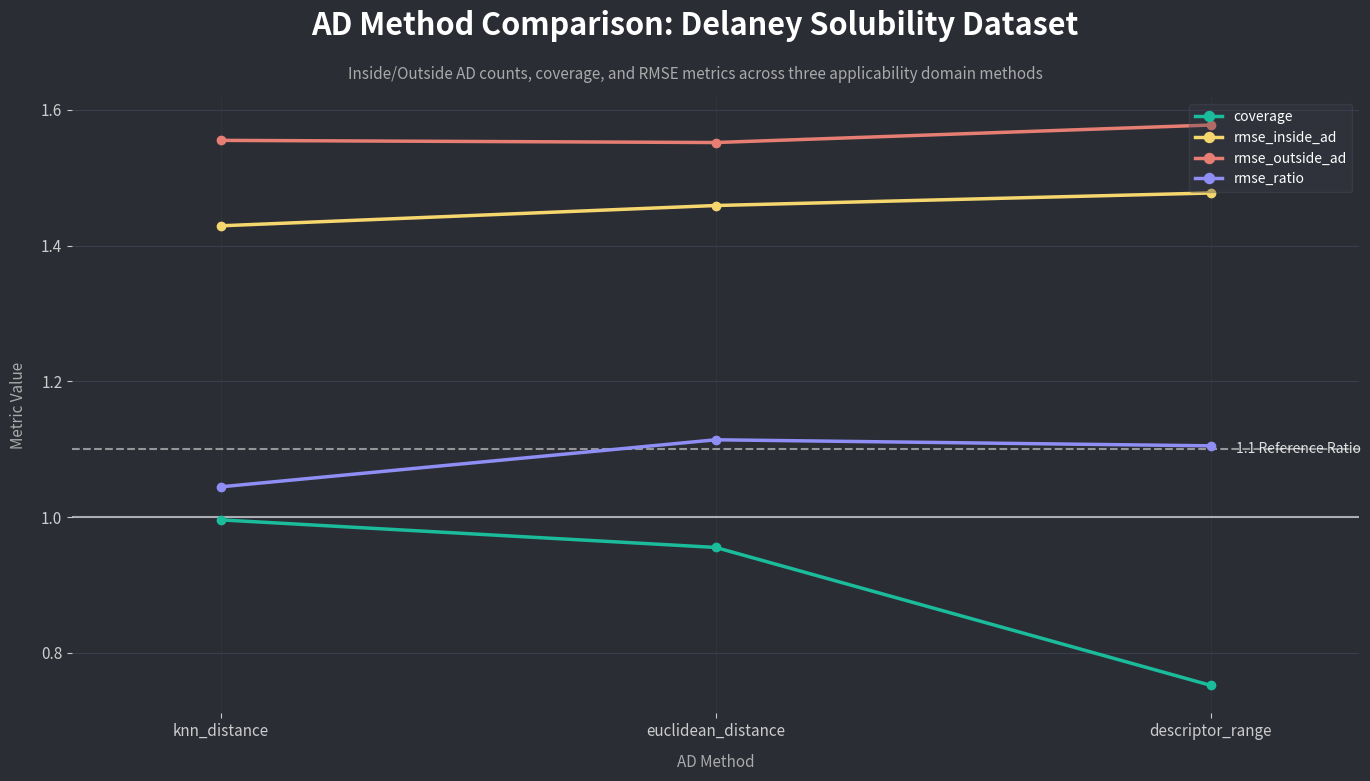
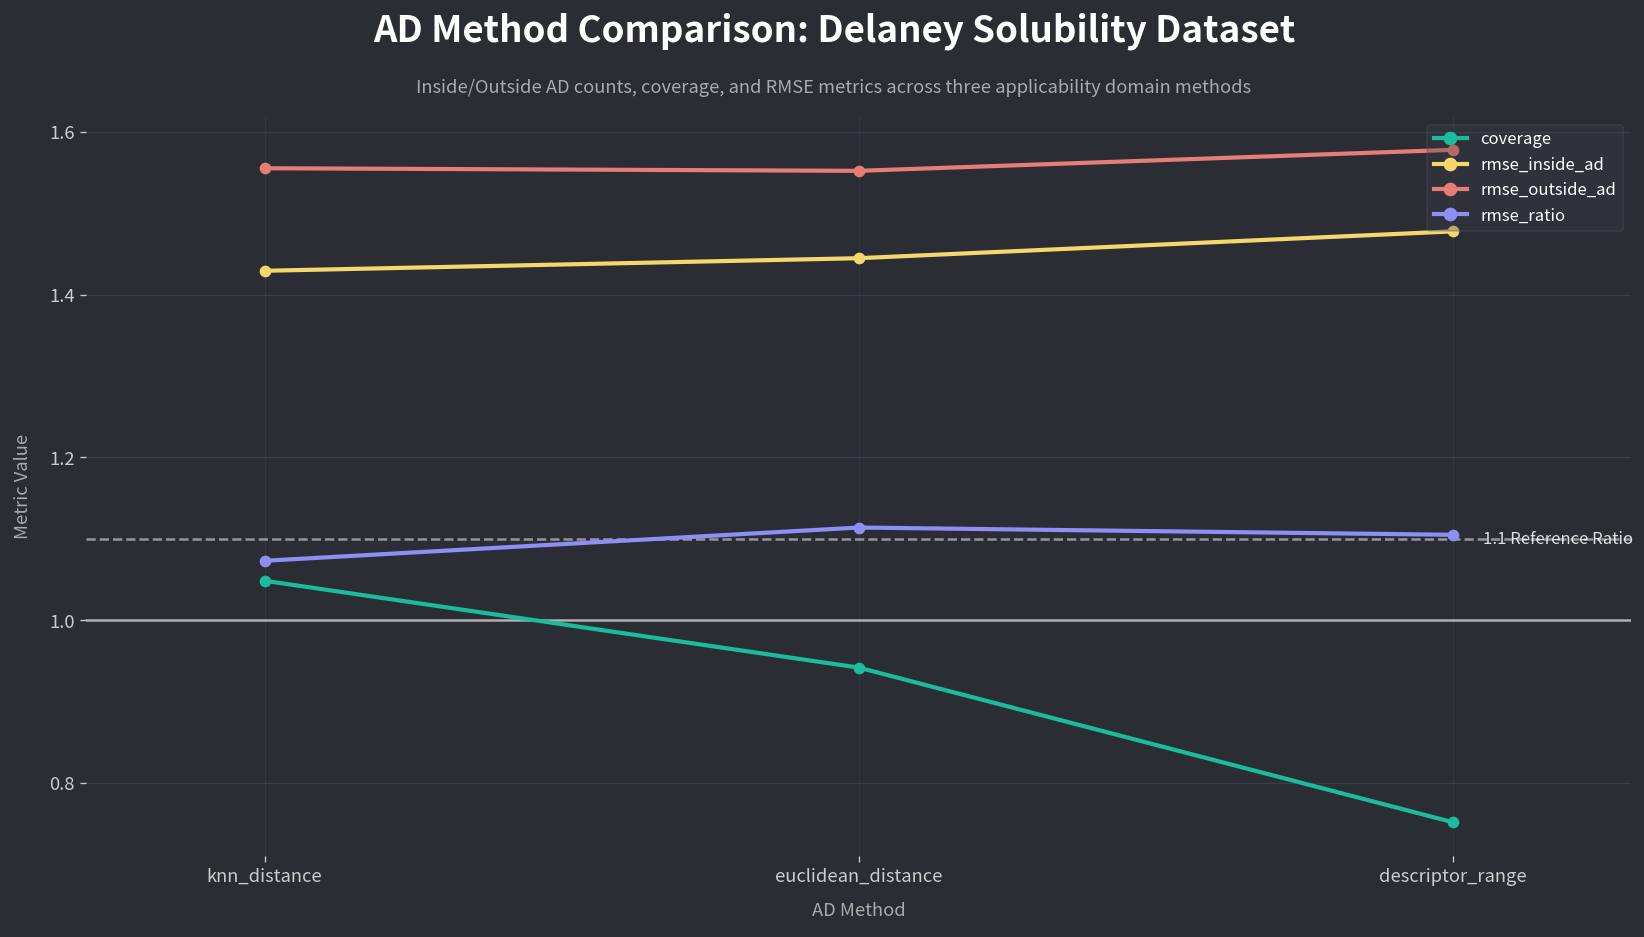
coverage, knn_distance: 1.00 -> 1.05
rmse_ratio, knn_distance: 1.04 -> 1.07
coverage, euclidean_distance: 0.96 -> 0.94
rmse_inside_ad, euclidean_distance: 1.46 -> 1.44
